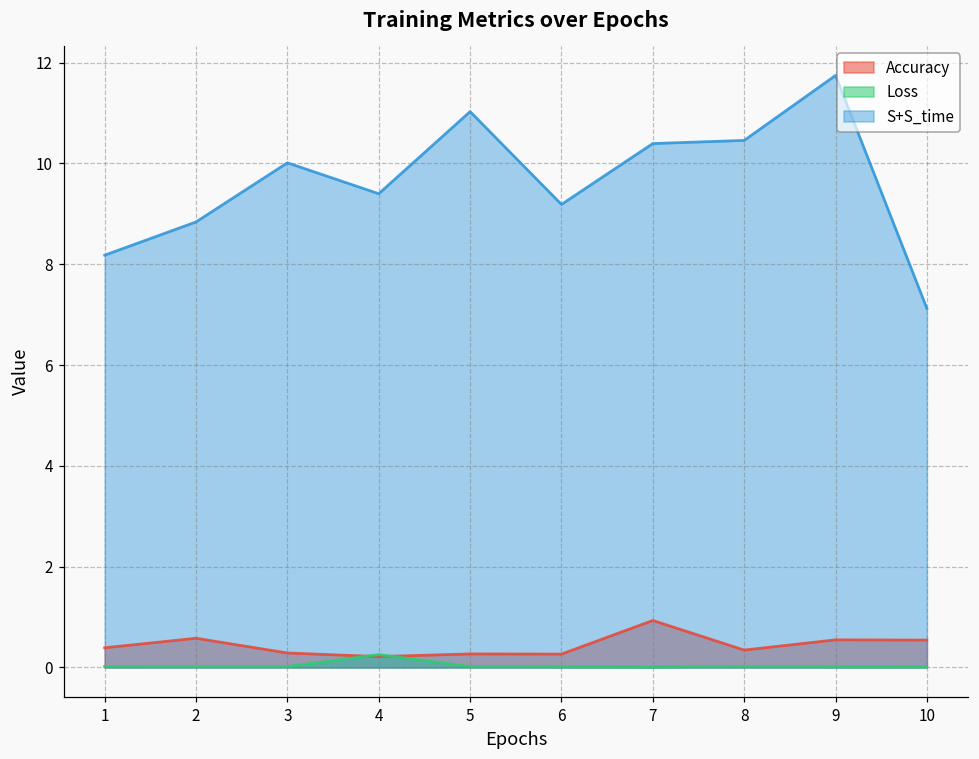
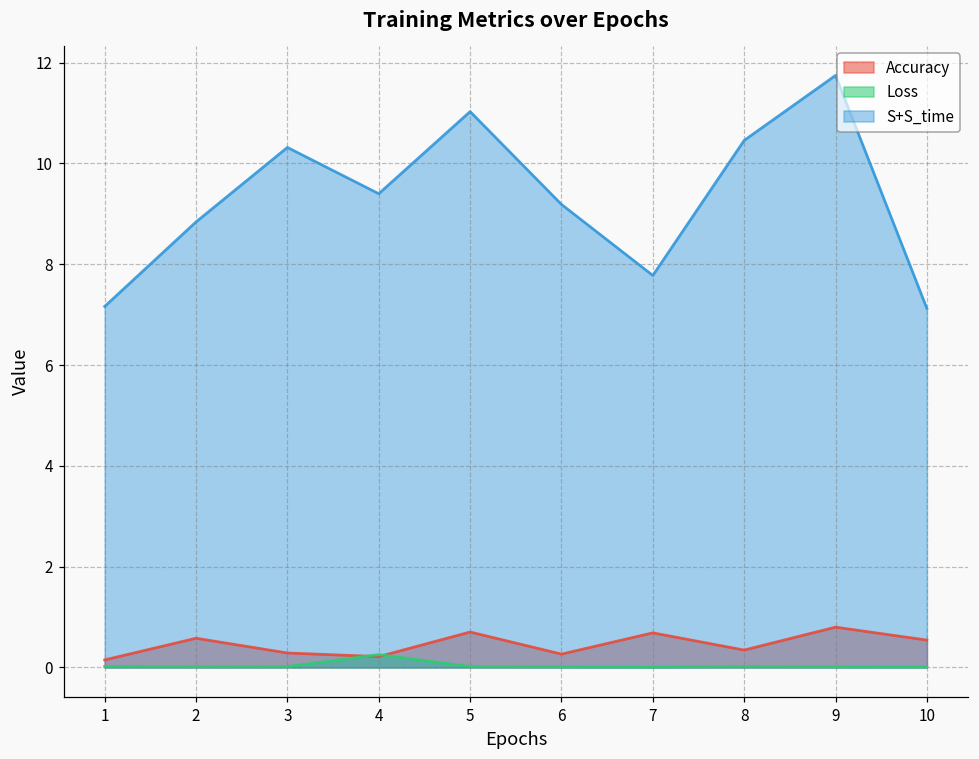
Accuracy, 1: 0.4 -> 0.2
S+S_time, 1: 8.2 -> 7.2
S+S_time, 3: 10.0 -> 10.3
Accuracy, 5: 0.3 -> 0.7
Accuracy, 7: 0.9 -> 0.7
S+S_time, 7: 10.4 -> 7.8
Accuracy, 9: 0.5 -> 0.8
